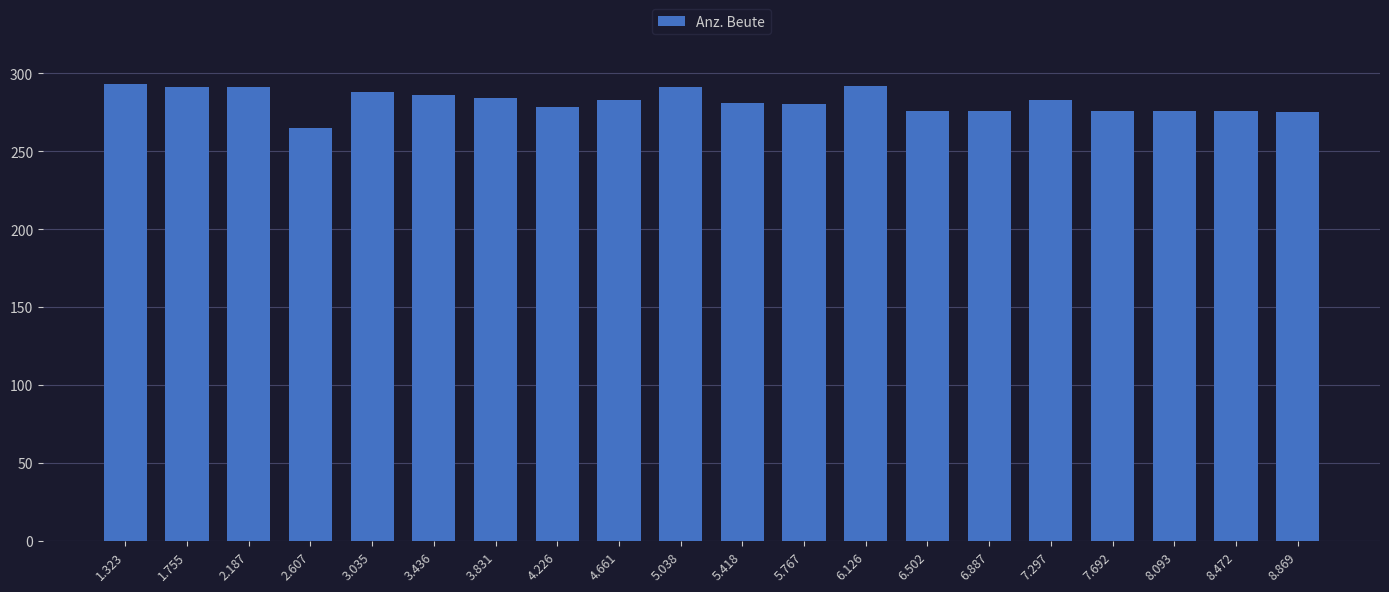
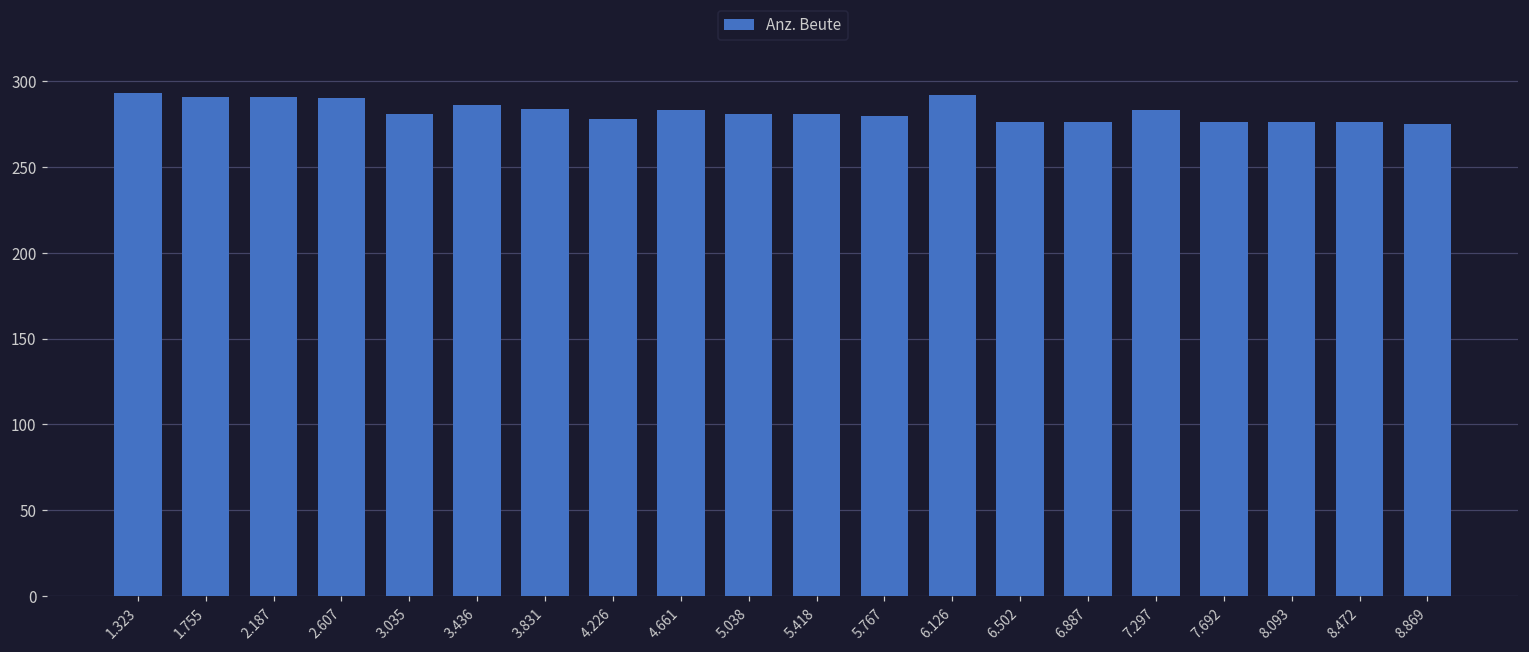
2.607: 265 -> 290
3.035: 288 -> 281
5.038: 291 -> 281
